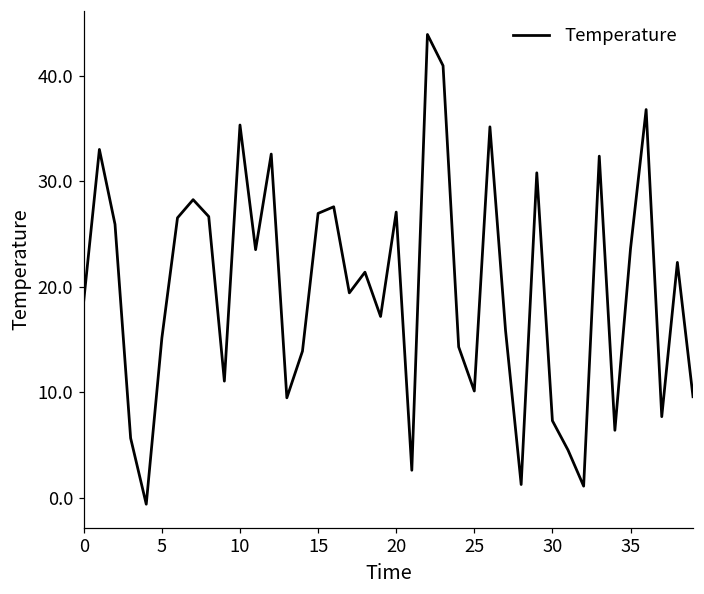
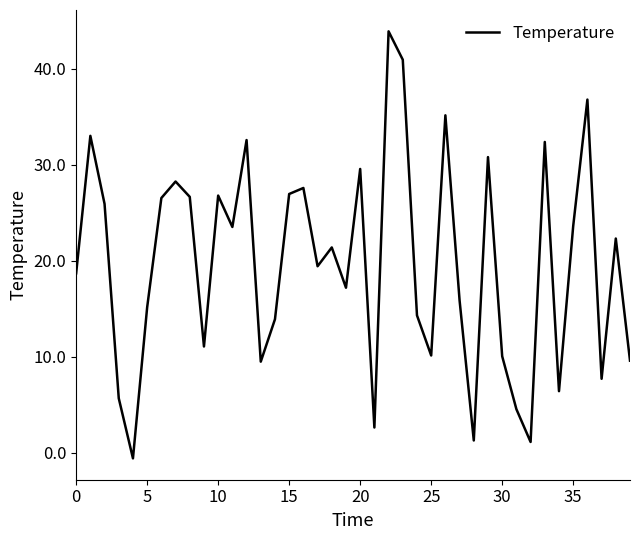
10: 35 -> 27
20: 27 -> 30
30: 7 -> 10
